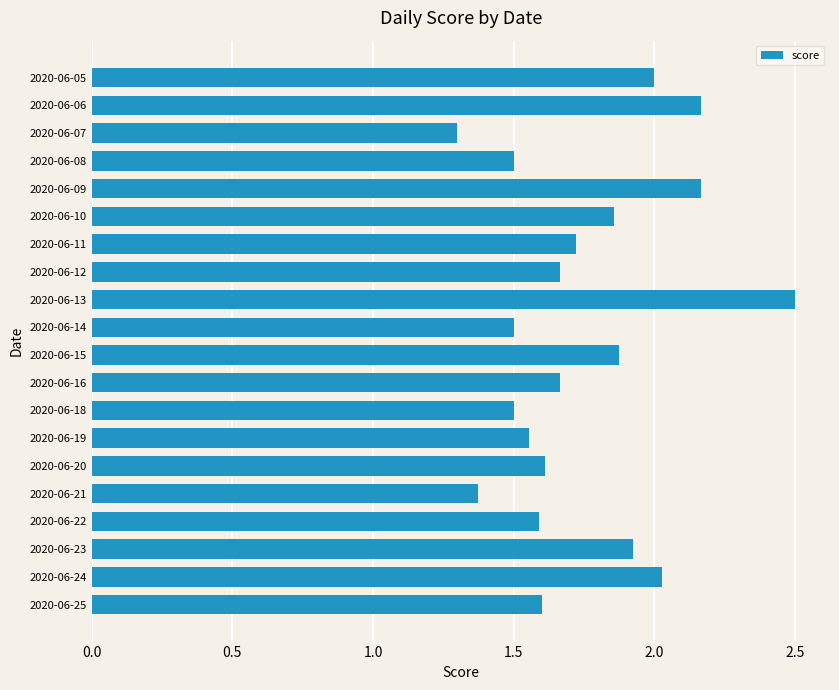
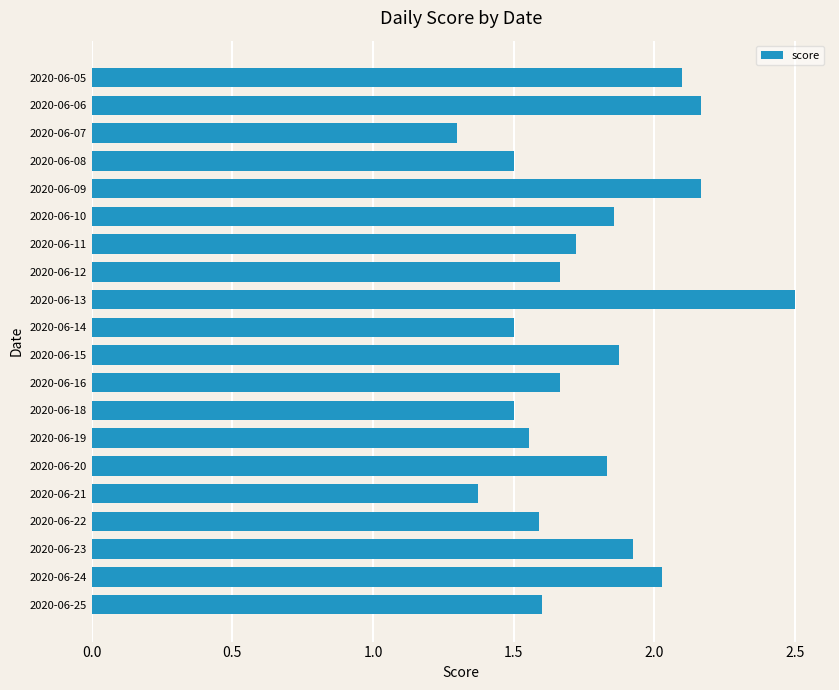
2020-06-05: 2.0 -> 2.1
2020-06-20: 1.61 -> 1.83
